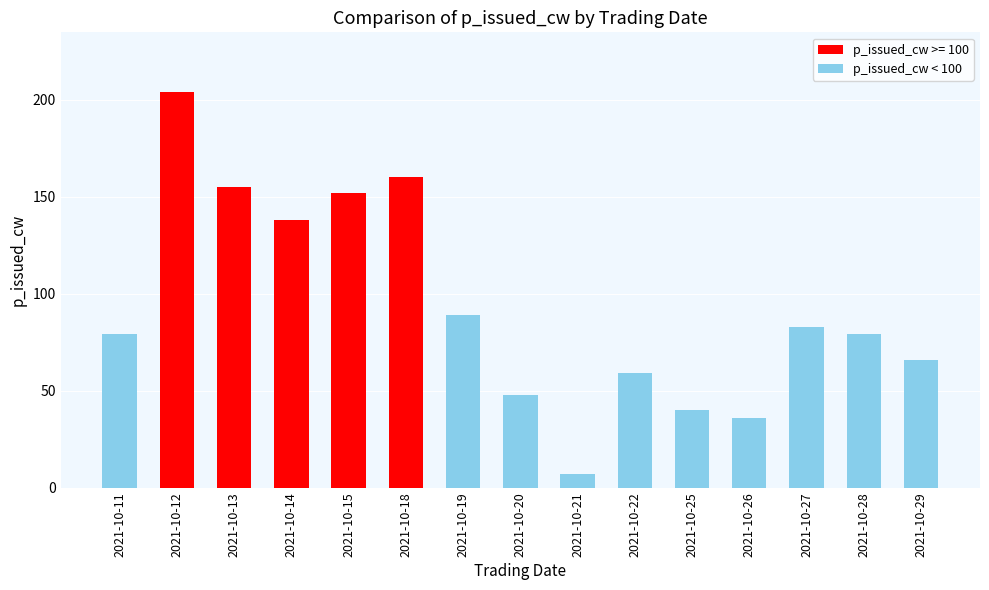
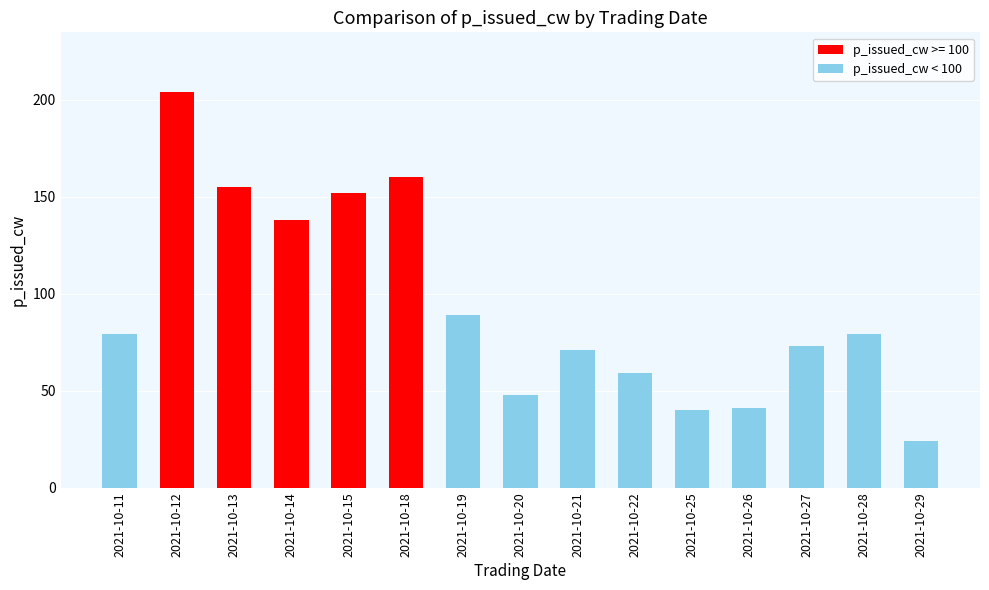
2021-10-21: 7 -> 71
2021-10-26: 36 -> 41
2021-10-27: 83 -> 73
2021-10-29: 66 -> 24
